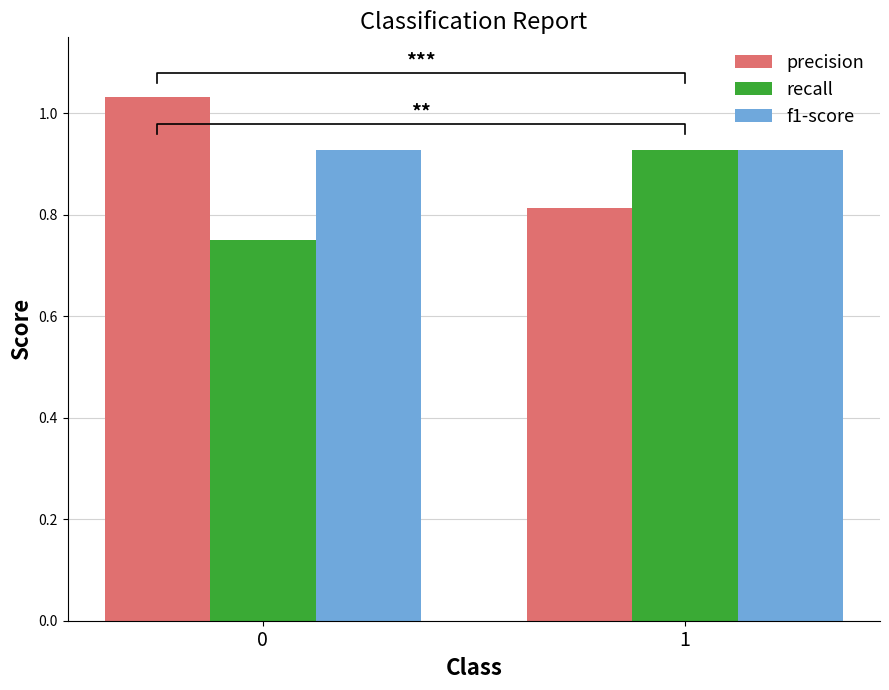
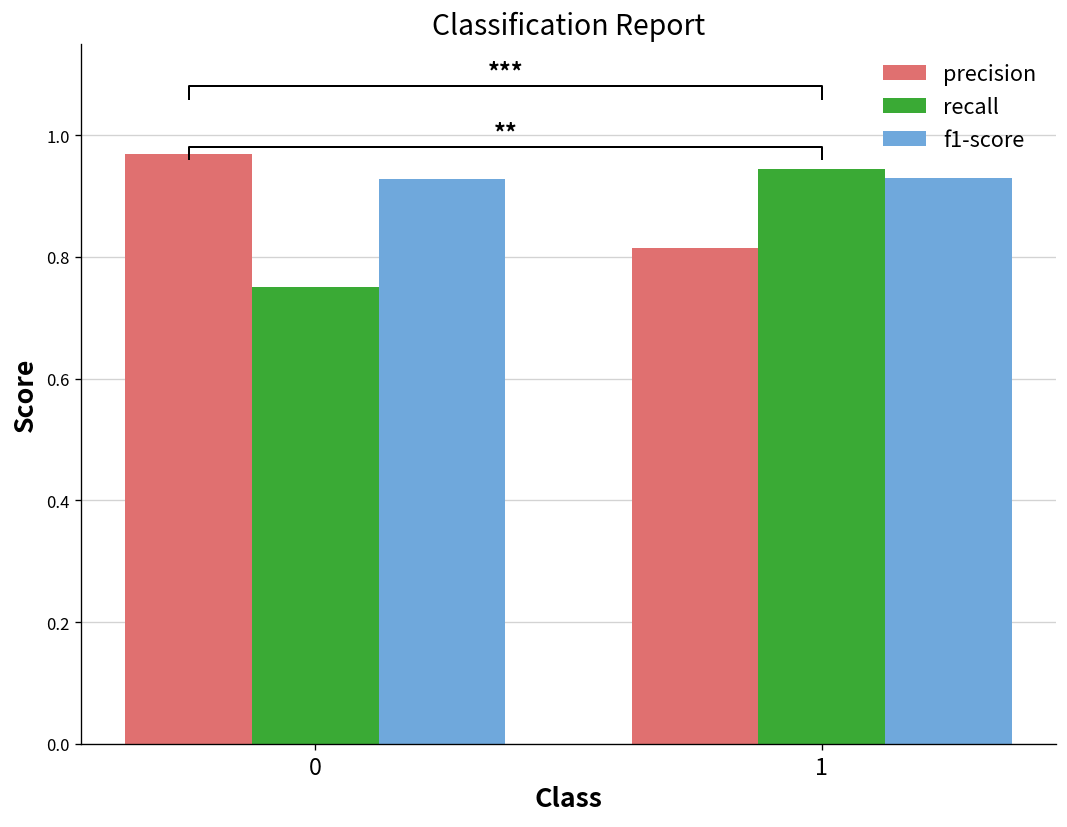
precision, 0: 1.03 -> 0.97
recall, 1: 0.93 -> 0.94
